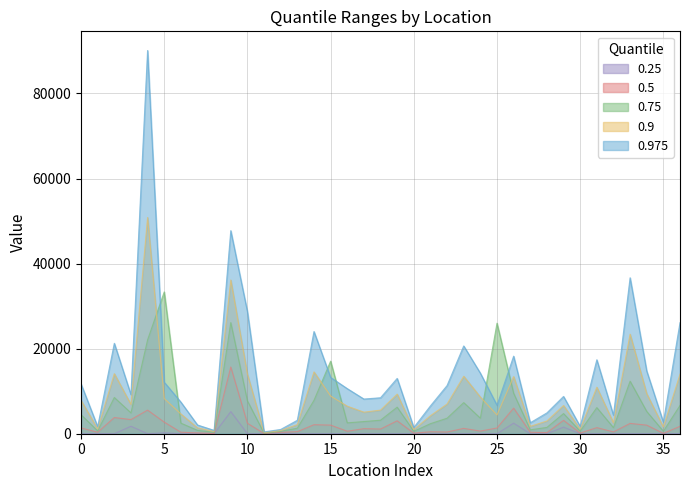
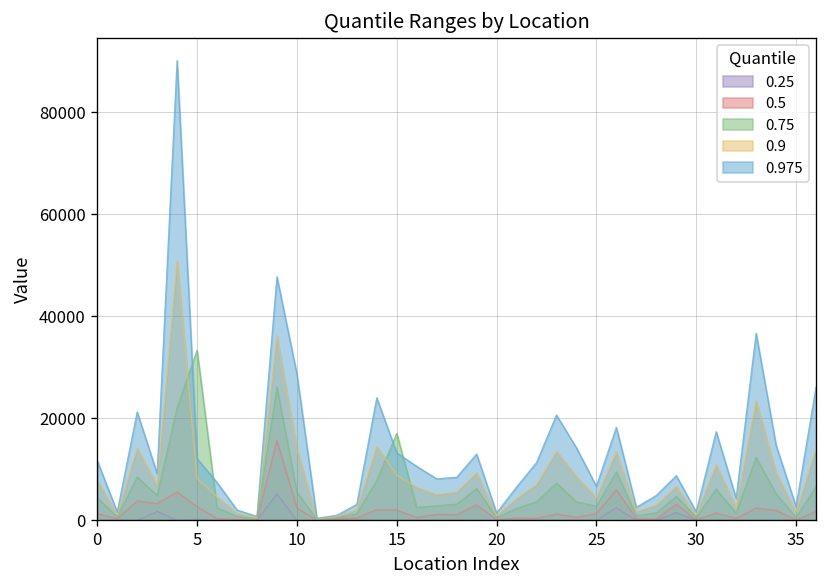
0.75, 10: 8000 -> 6000
0.75, 25: 26000 -> 3000
